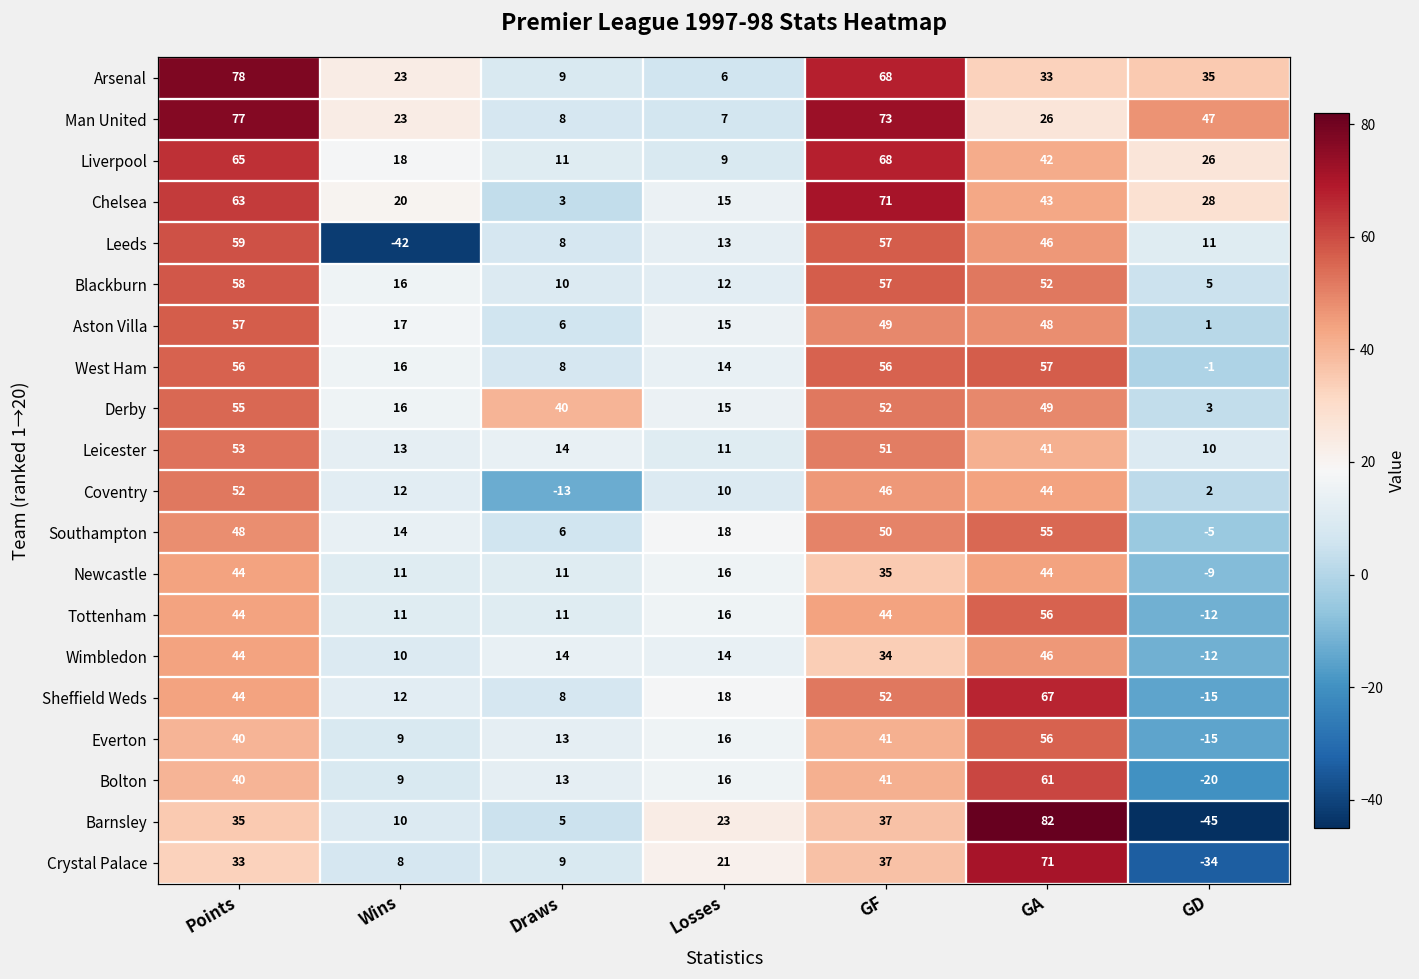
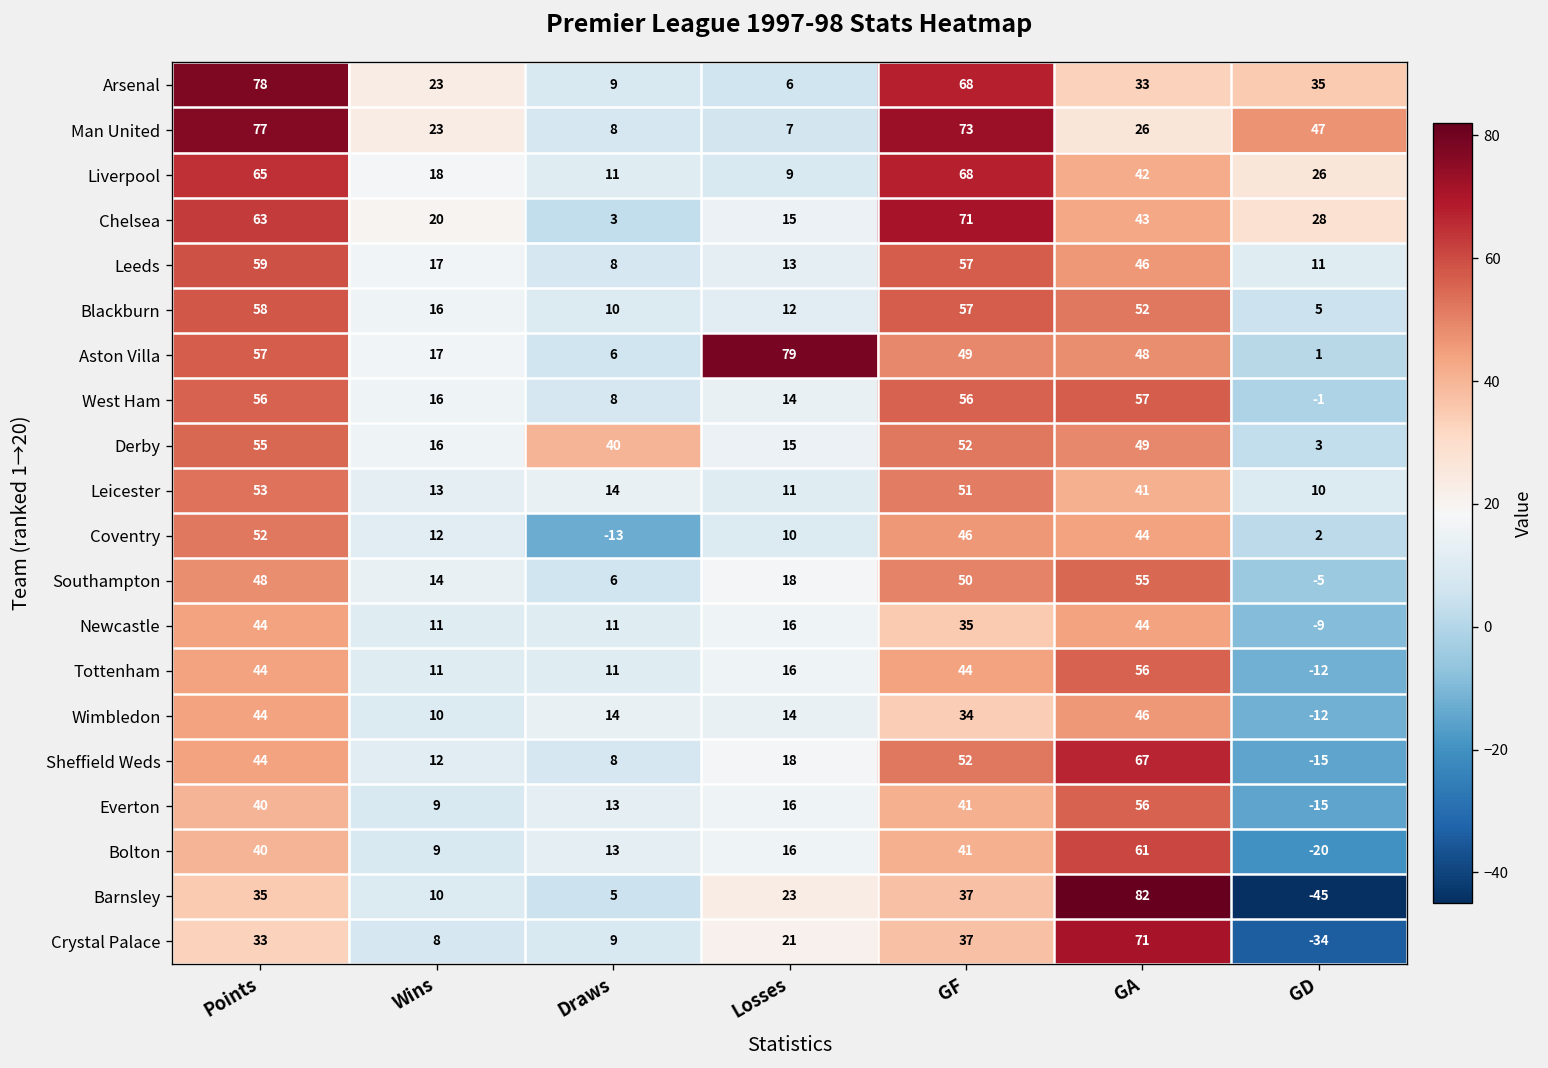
Leeds, Wins: -42 -> 17
Aston Villa, Losses: 15 -> 79
